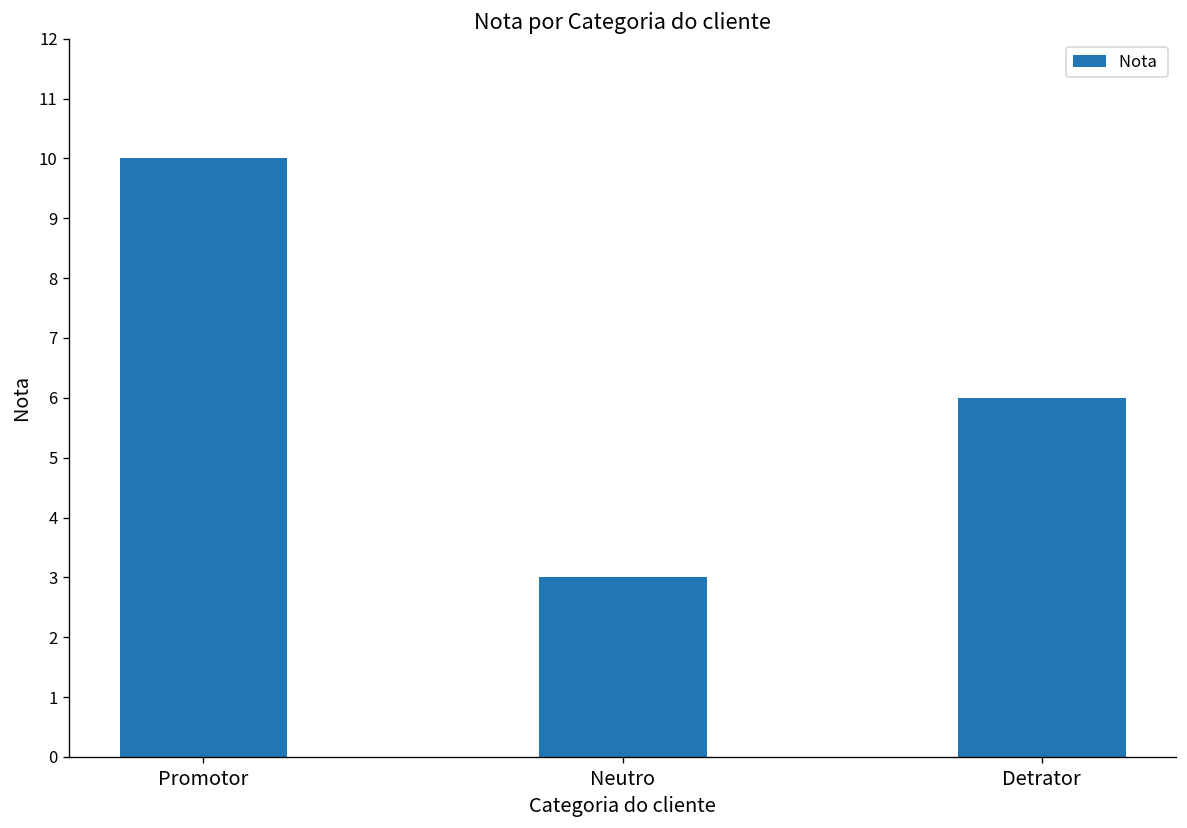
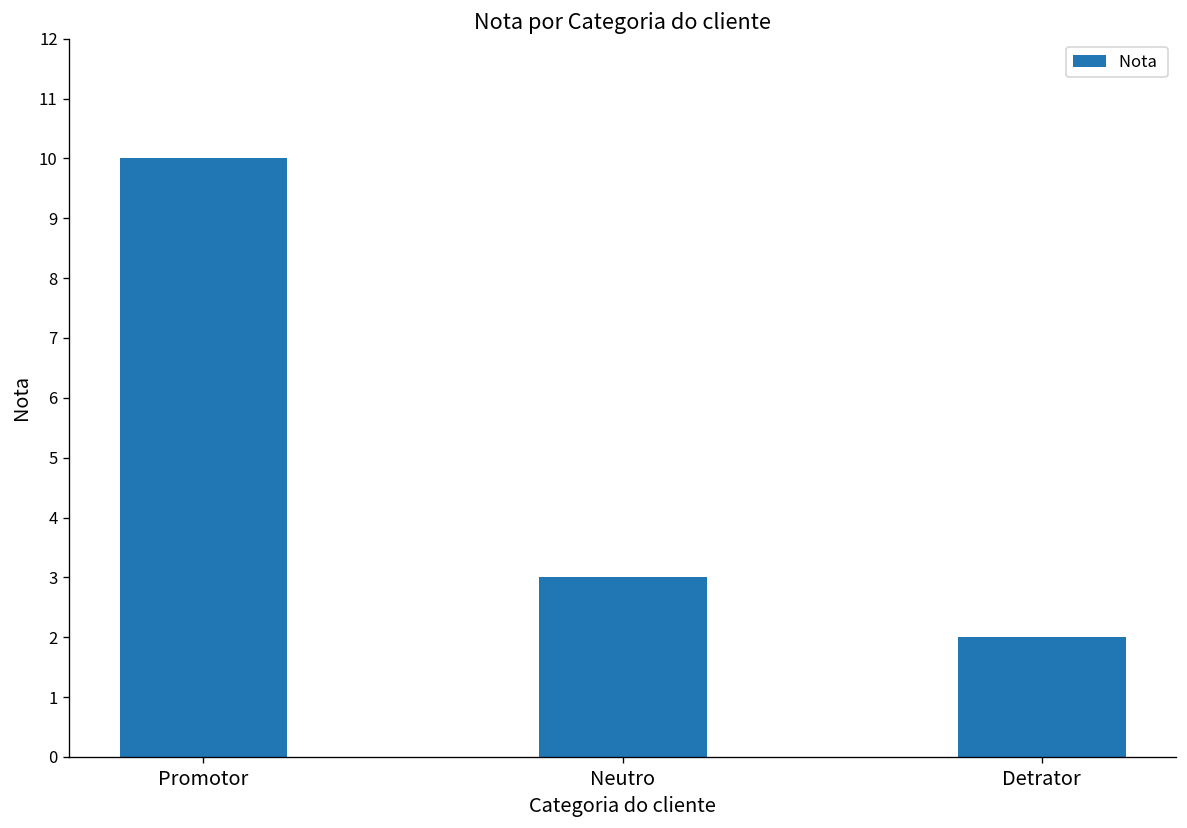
Detrator: 6 -> 2
